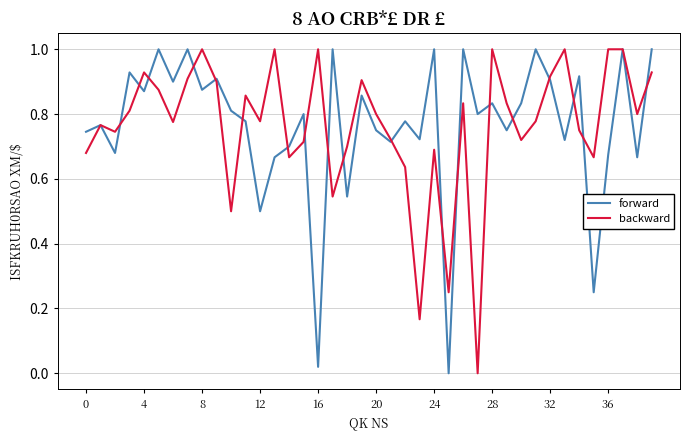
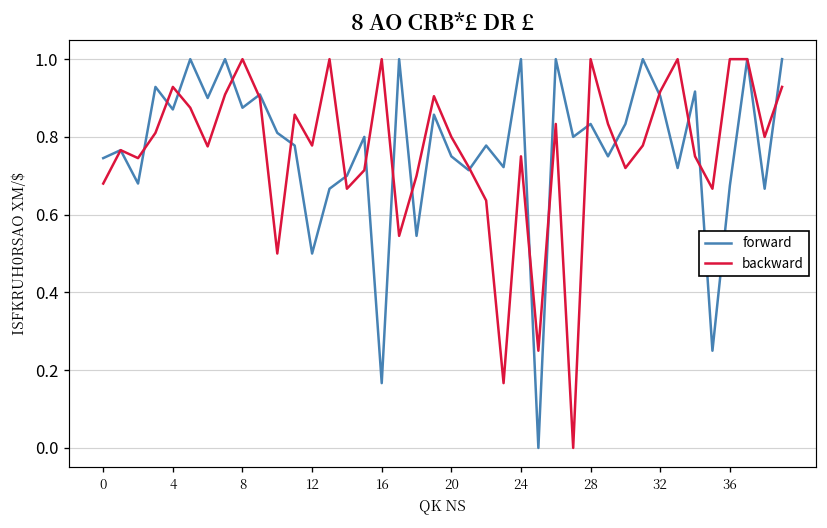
forward, 16: 0.02 -> 0.17
backward, 24: 0.69 -> 0.75
